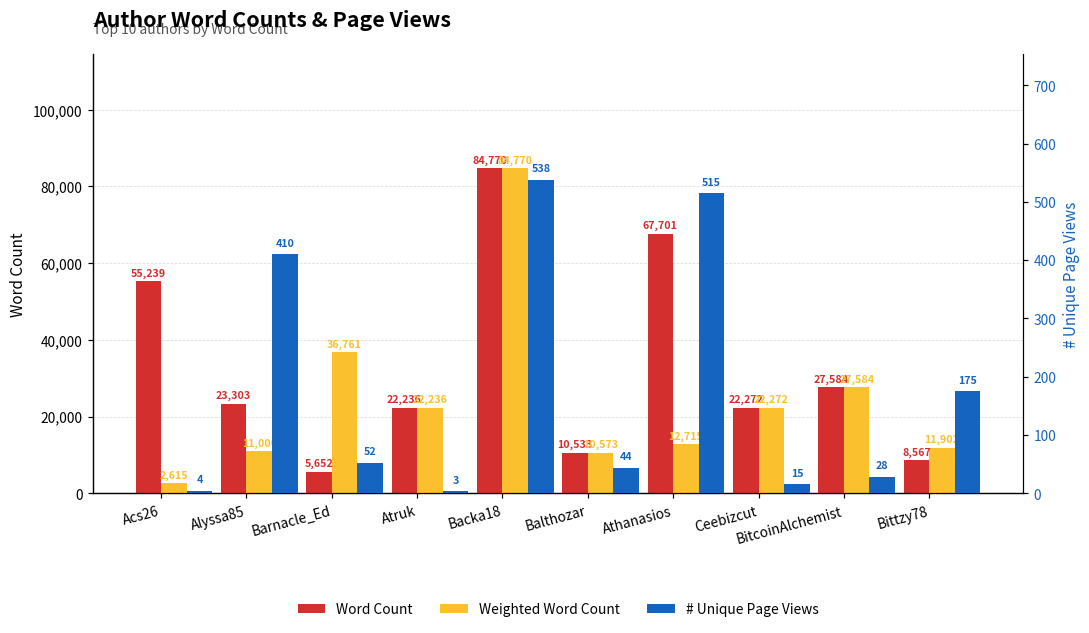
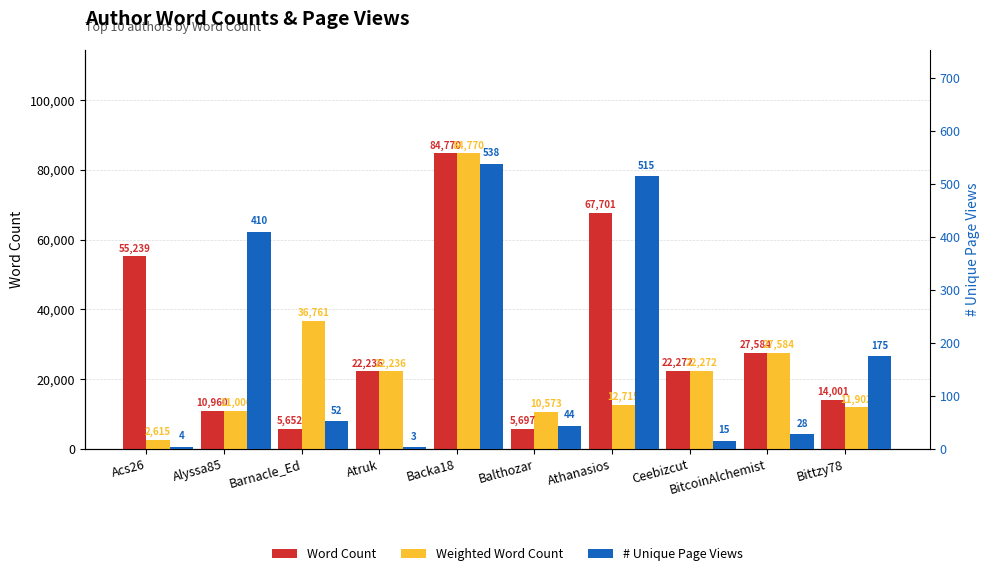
Word Count, Alyssa85: 23,303 -> 10,960
Word Count, Balthozar: 10,533 -> 5,697
Word Count, Bittzy78: 8,567 -> 14,001
